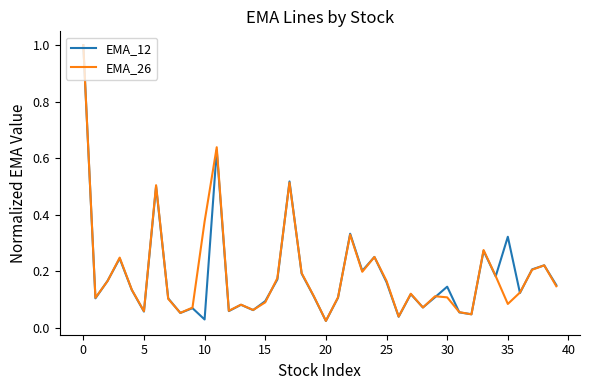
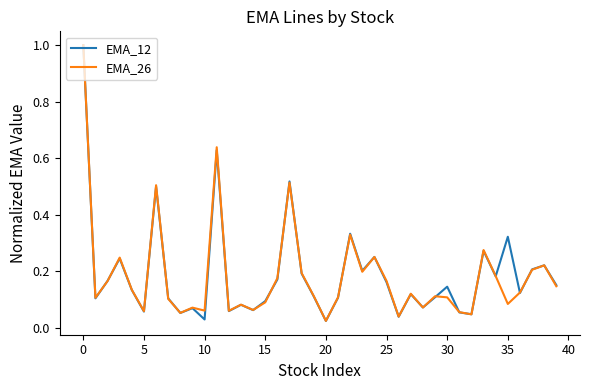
EMA_26, 10: 0.38 -> 0.06
